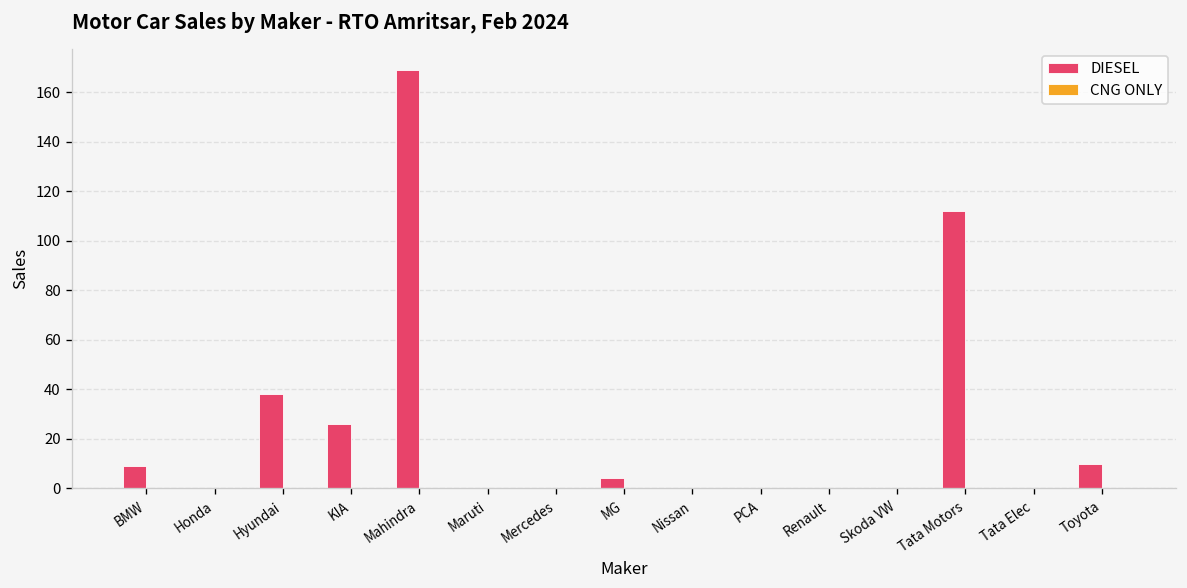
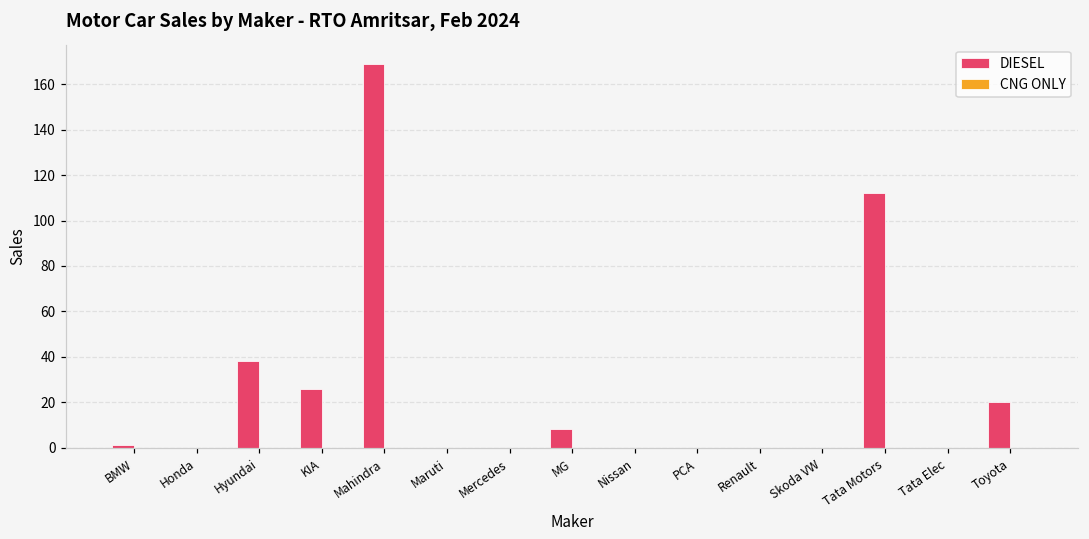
DIESEL, BMW: 9 -> 1
DIESEL, MG: 4 -> 8
DIESEL, Toyota: 10 -> 20
